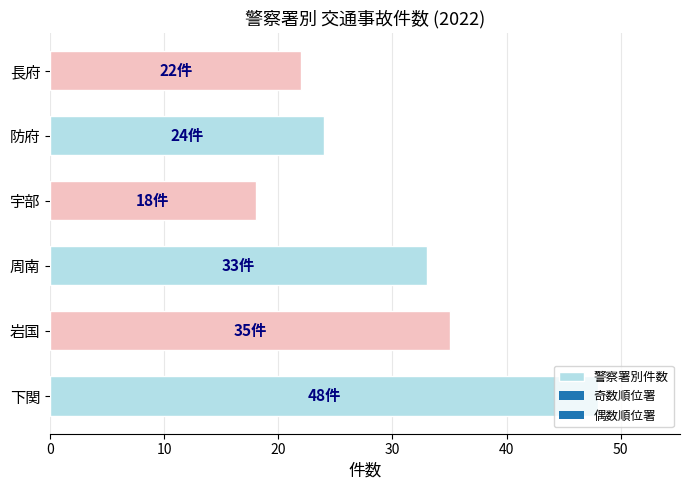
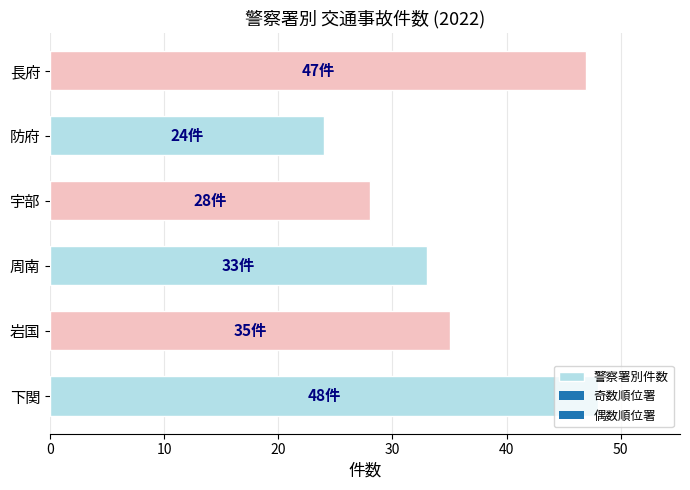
長府: 22件 -> 47件
宇部: 18件 -> 28件
